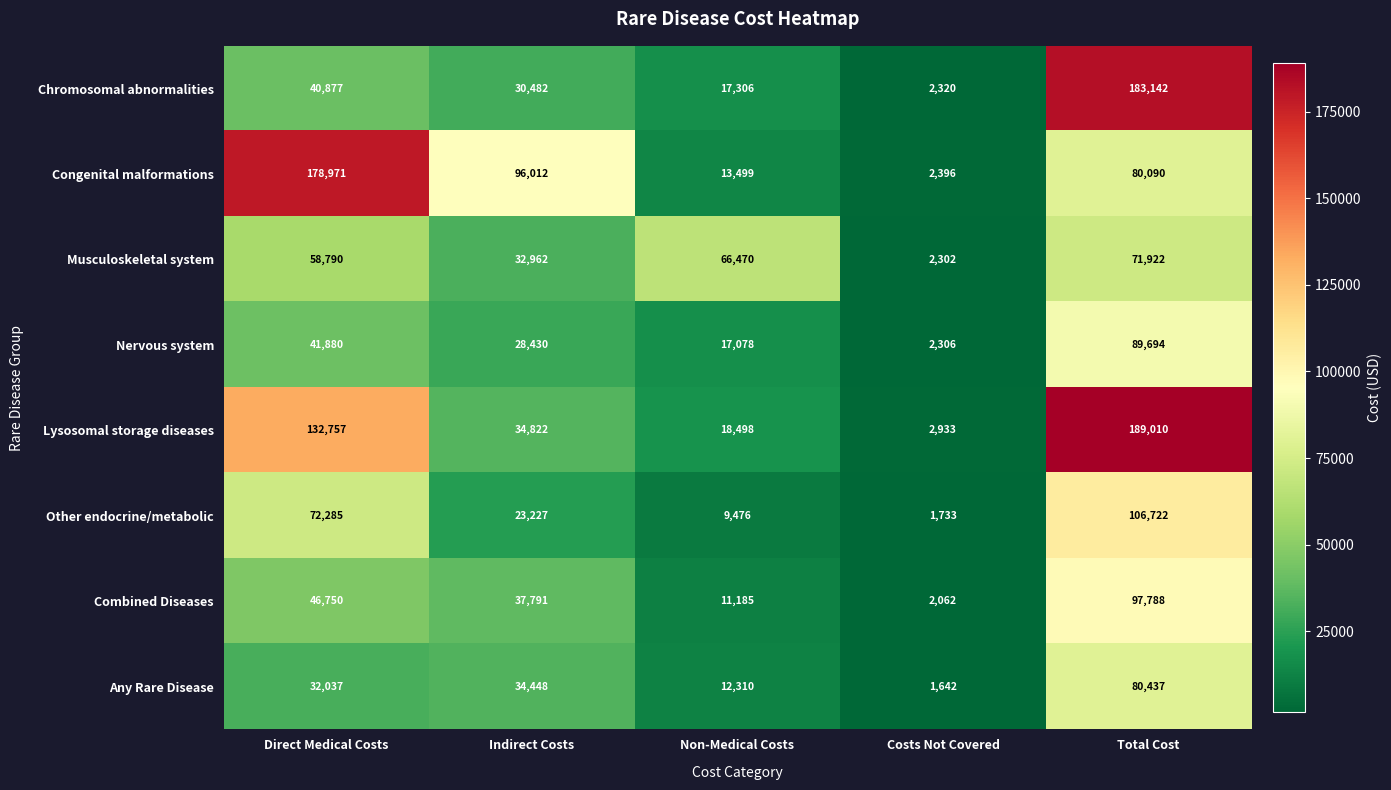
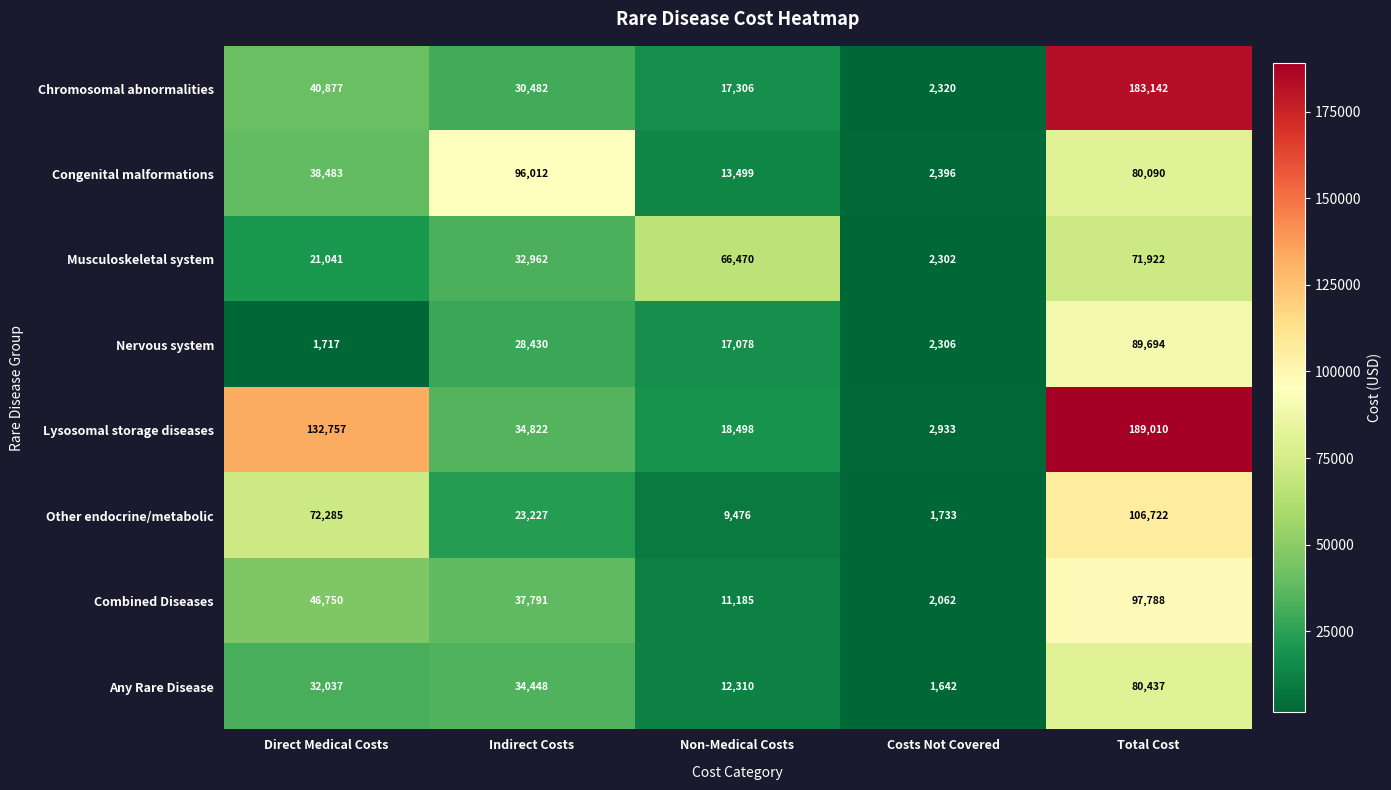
Congenital malformations, Direct Medical Costs: 178,971 -> 38,483
Musculoskeletal system, Direct Medical Costs: 58,790 -> 21,041
Nervous system, Direct Medical Costs: 41,880 -> 1,717
